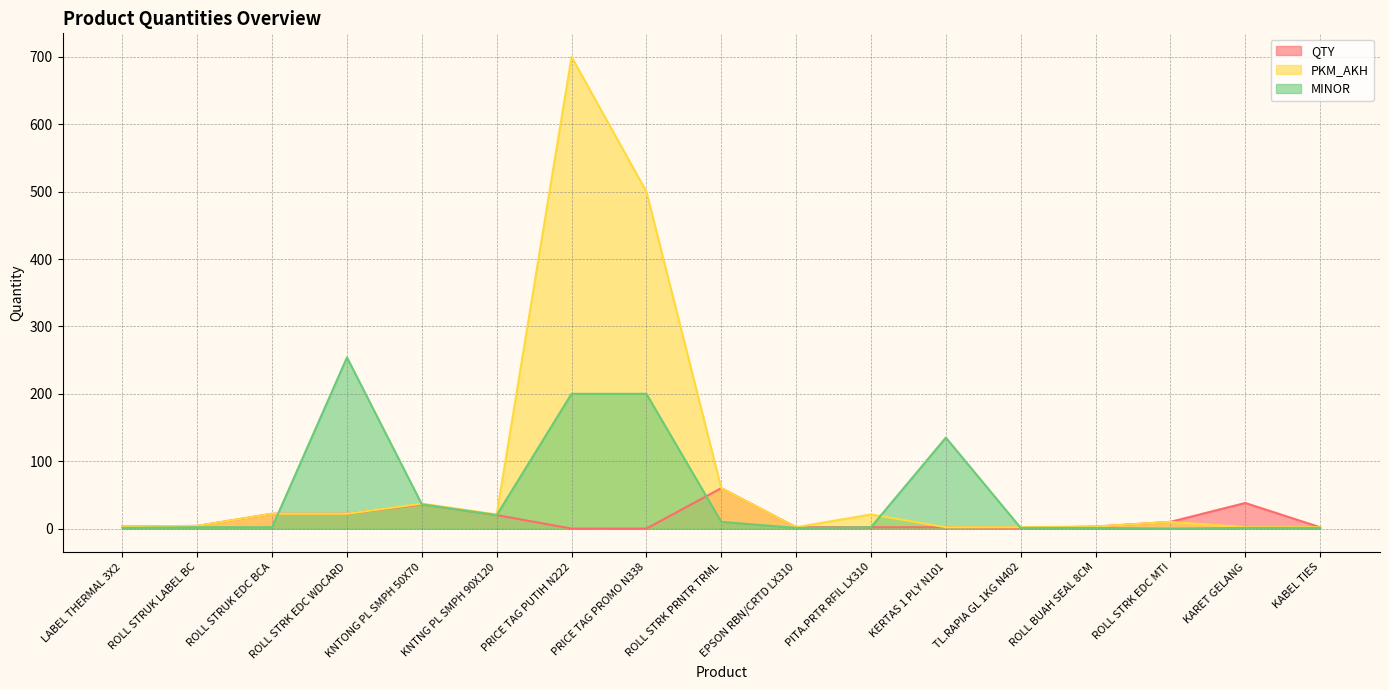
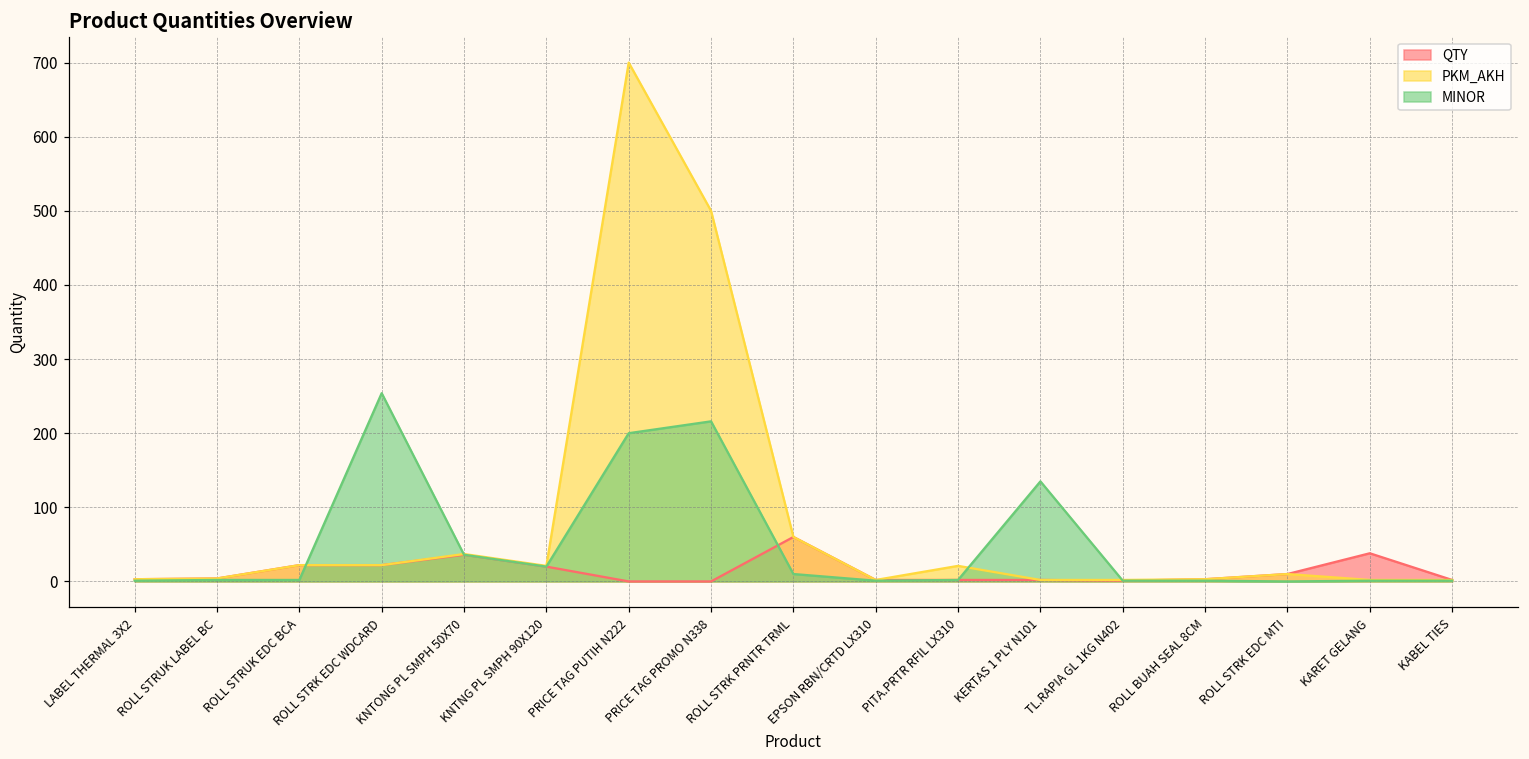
MINOR, PRICE TAG PROMO N338: 200 -> 220
